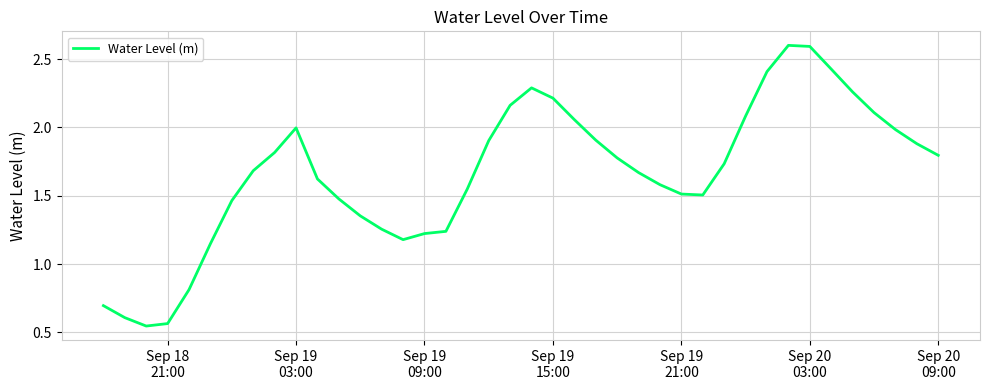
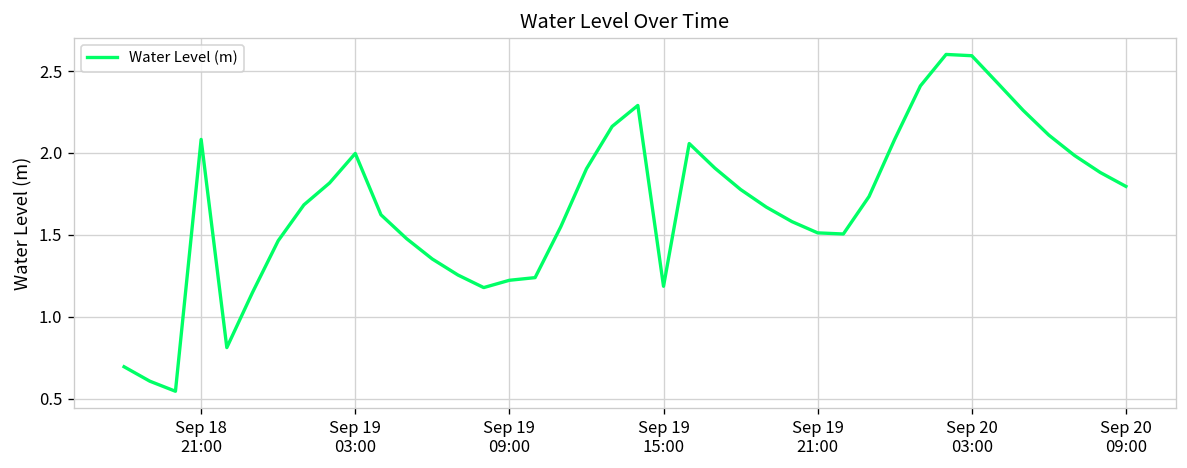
Sep 18 21:00: 0.56 -> 2.08
Sep 19 15:00: 2.21 -> 1.19
